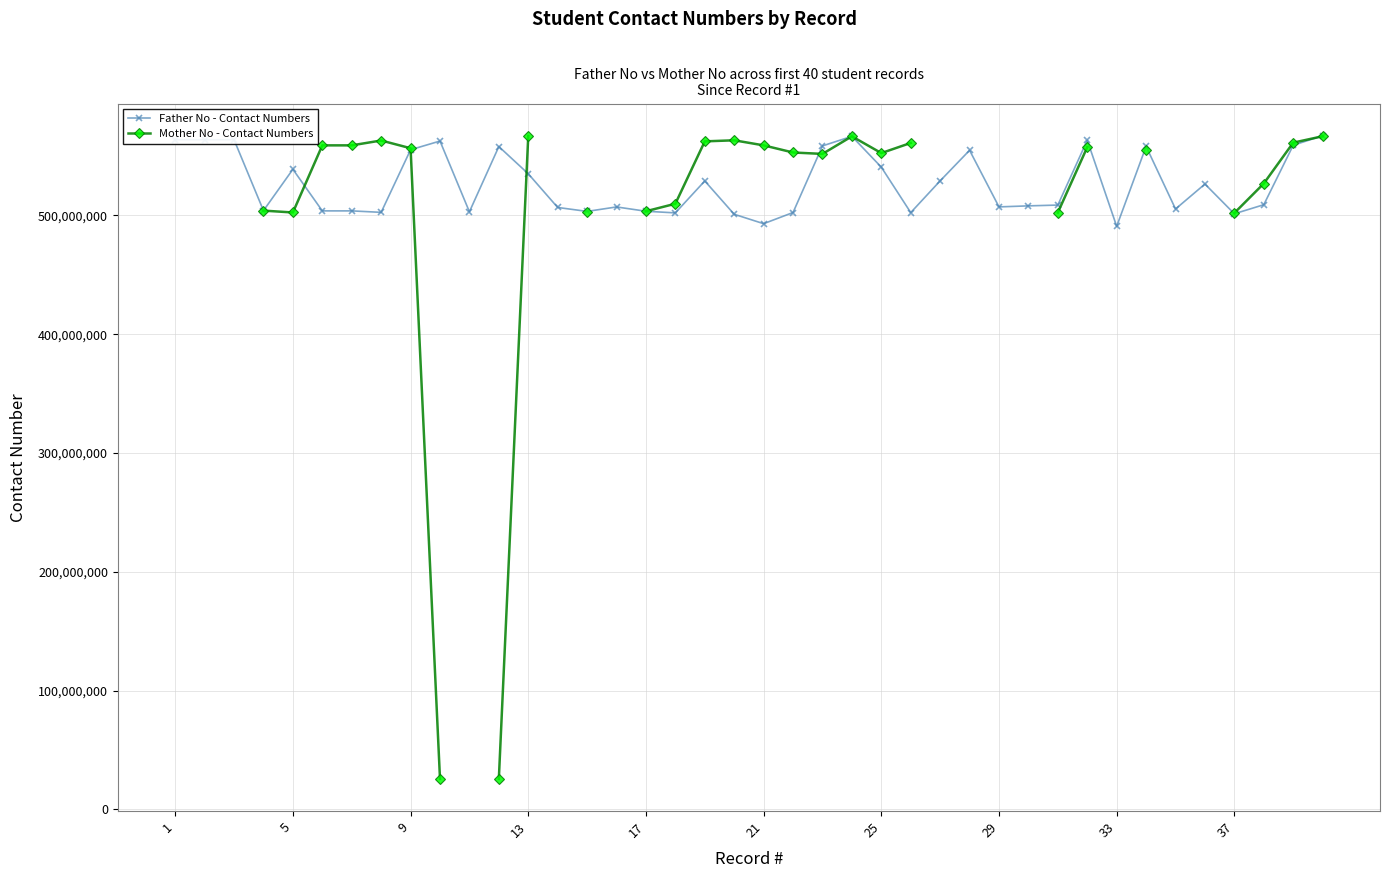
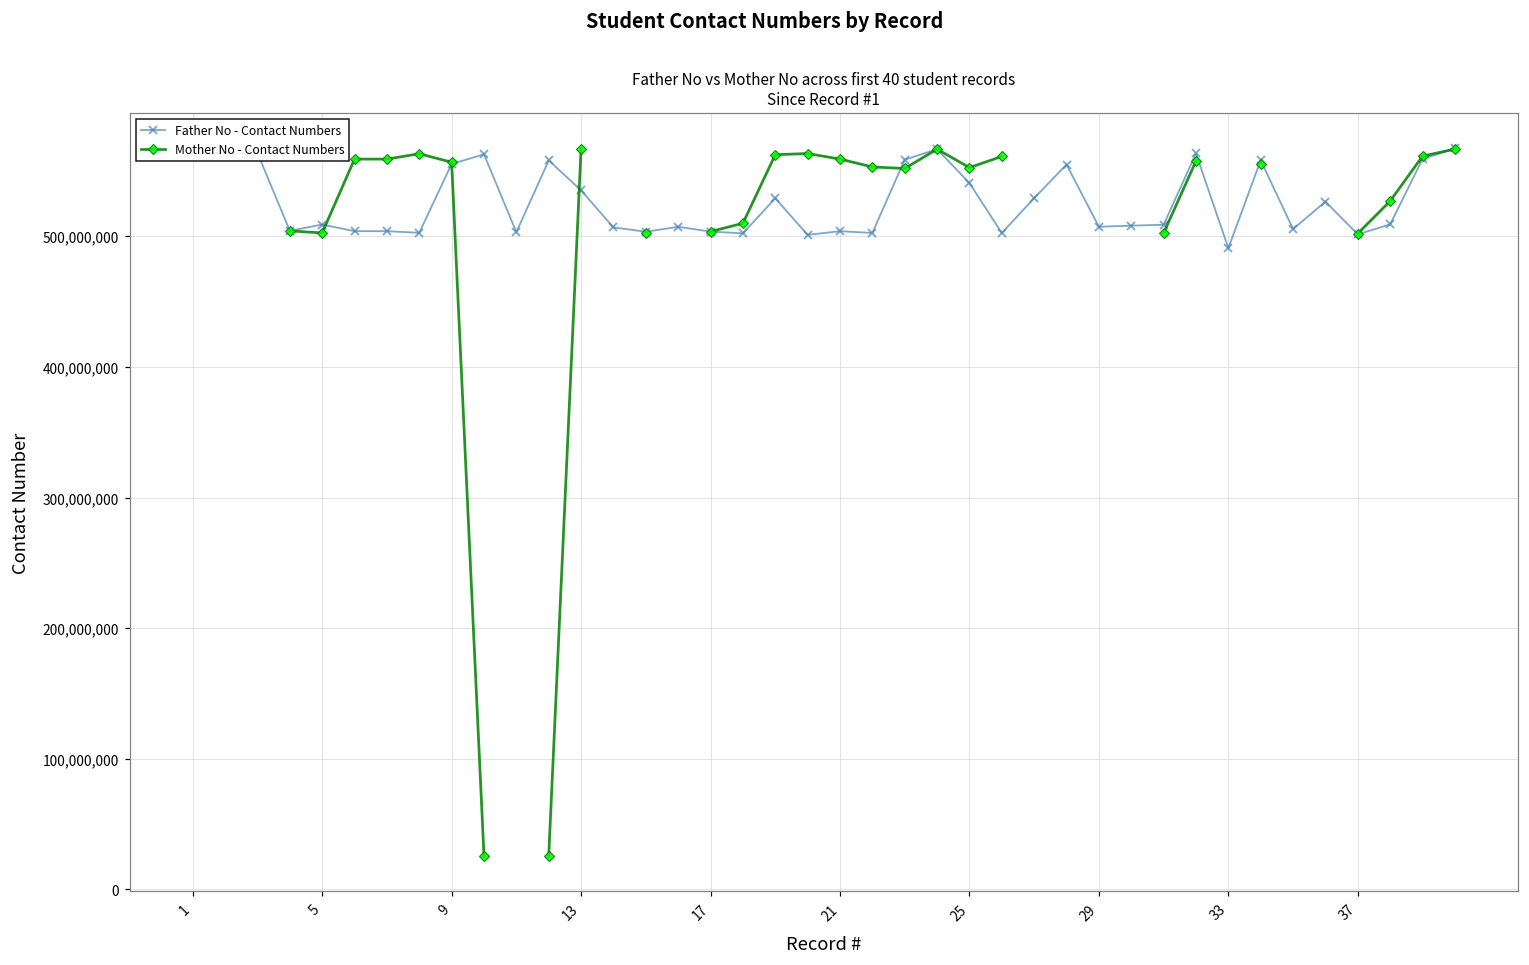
Father No - Contact Numbers, 5: 539,000,000 -> 509,000,000
Father No - Contact Numbers, 21: 493,000,000 -> 504,000,000
